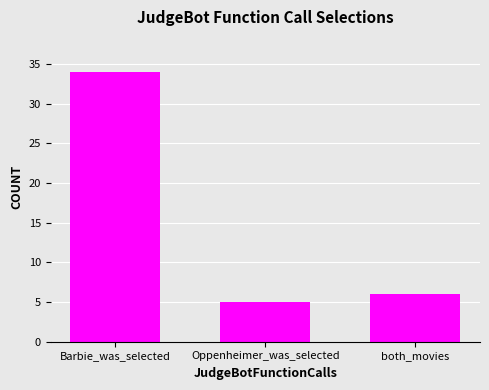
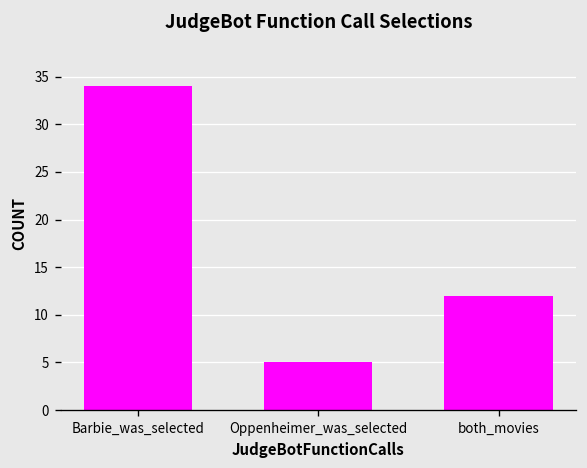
both_movies: 6 -> 12
